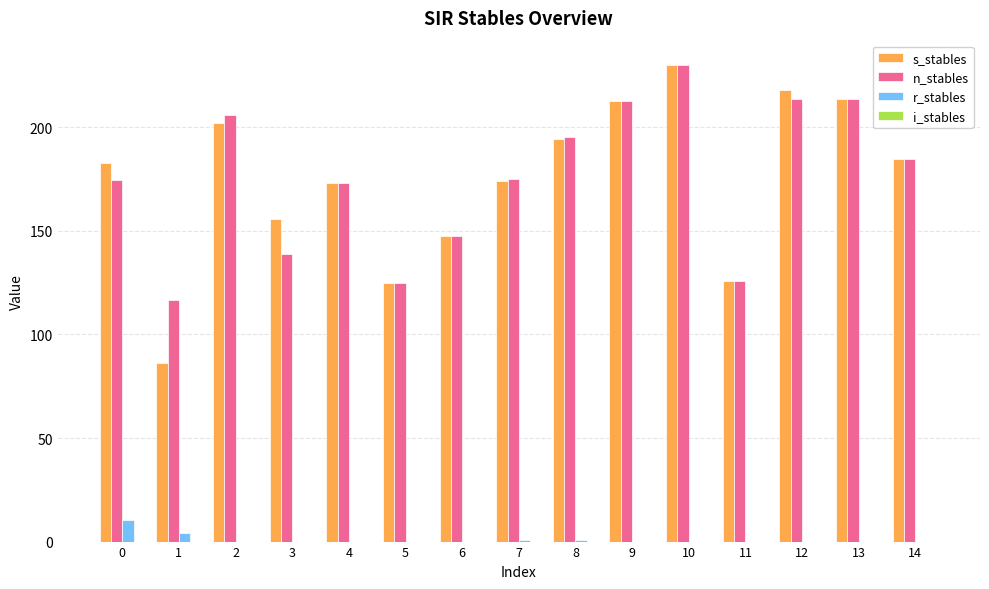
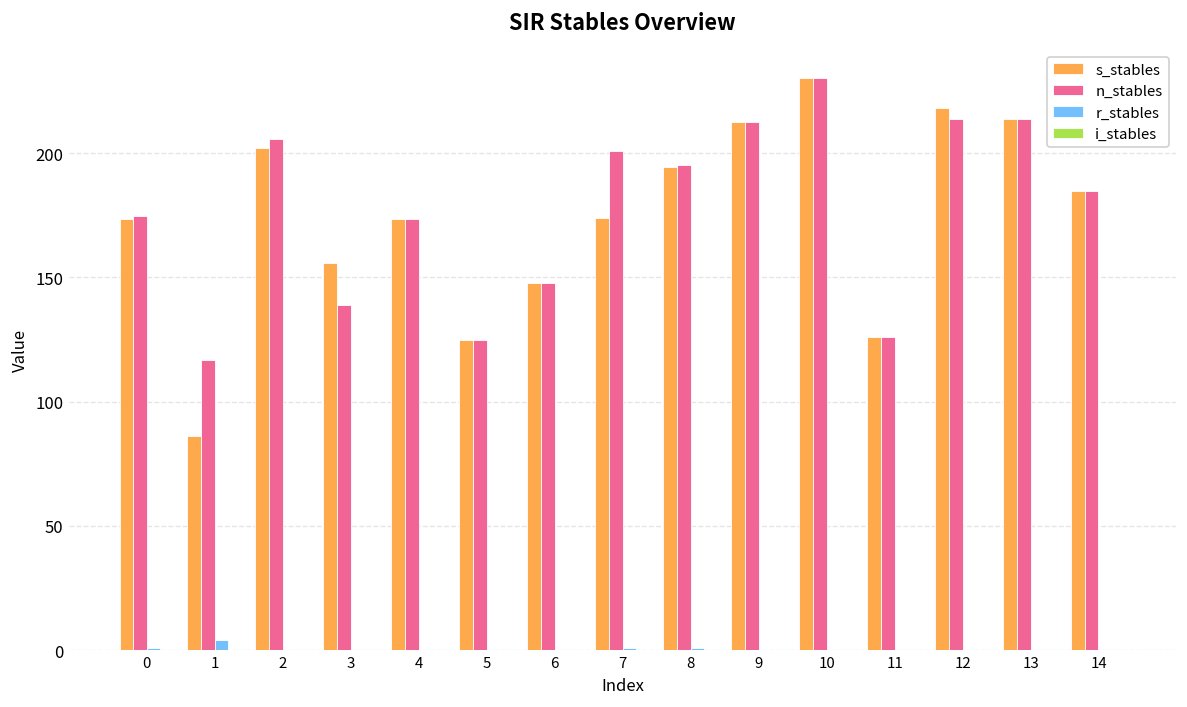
s_stables, 0: 183 -> 174
r_stables, 0: 11 -> 1
n_stables, 7: 175 -> 201
